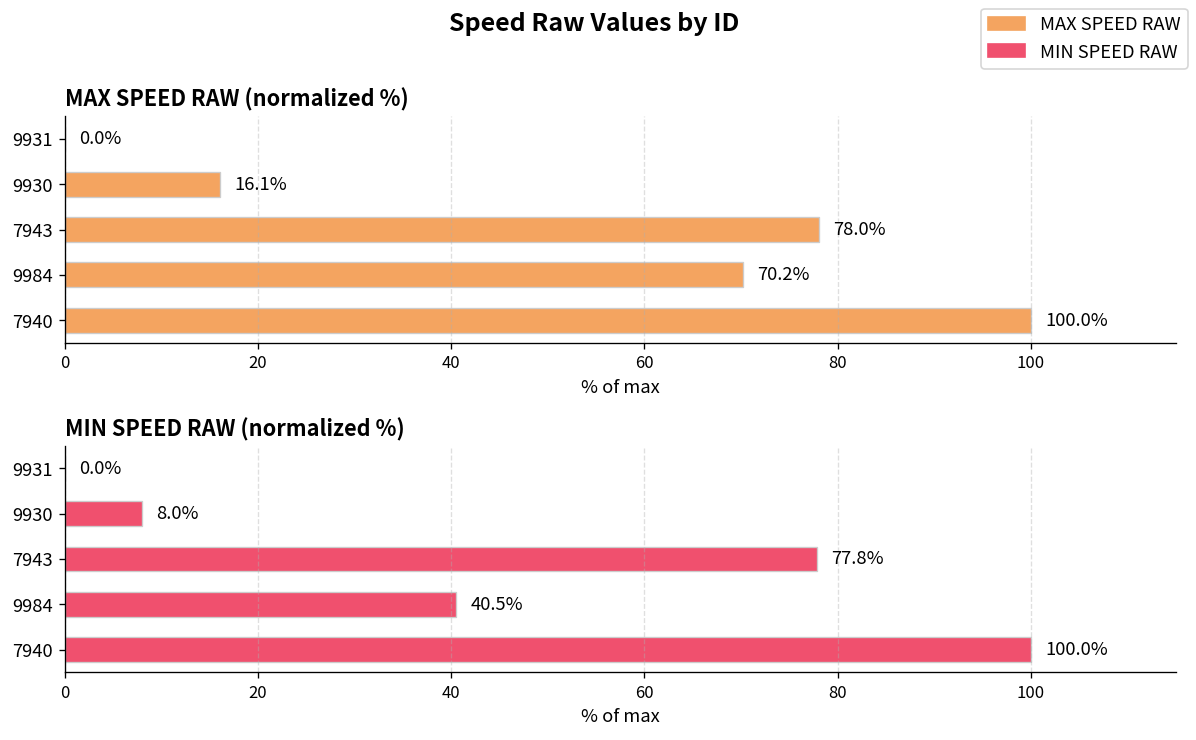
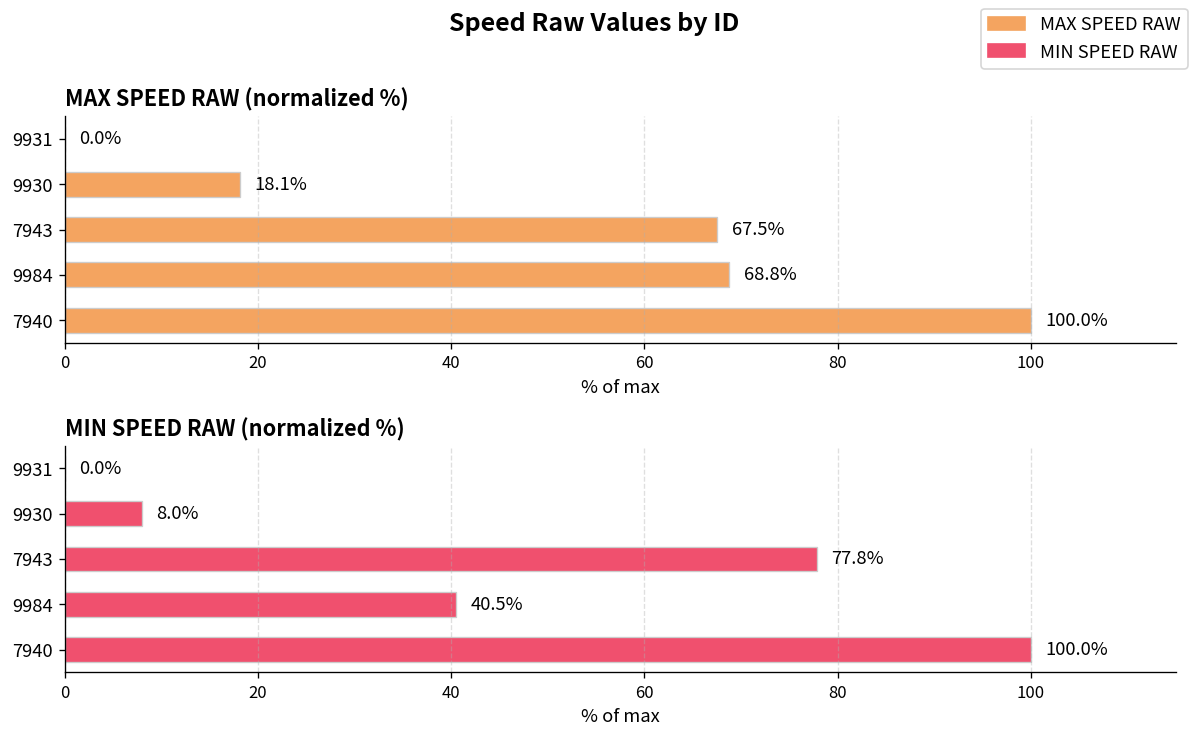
MAX SPEED RAW (normalized %), 9930: 16.1% -> 18.1%
MAX SPEED RAW (normalized %), 7943: 78.0% -> 67.5%
MAX SPEED RAW (normalized %), 9984: 70.2% -> 68.8%
